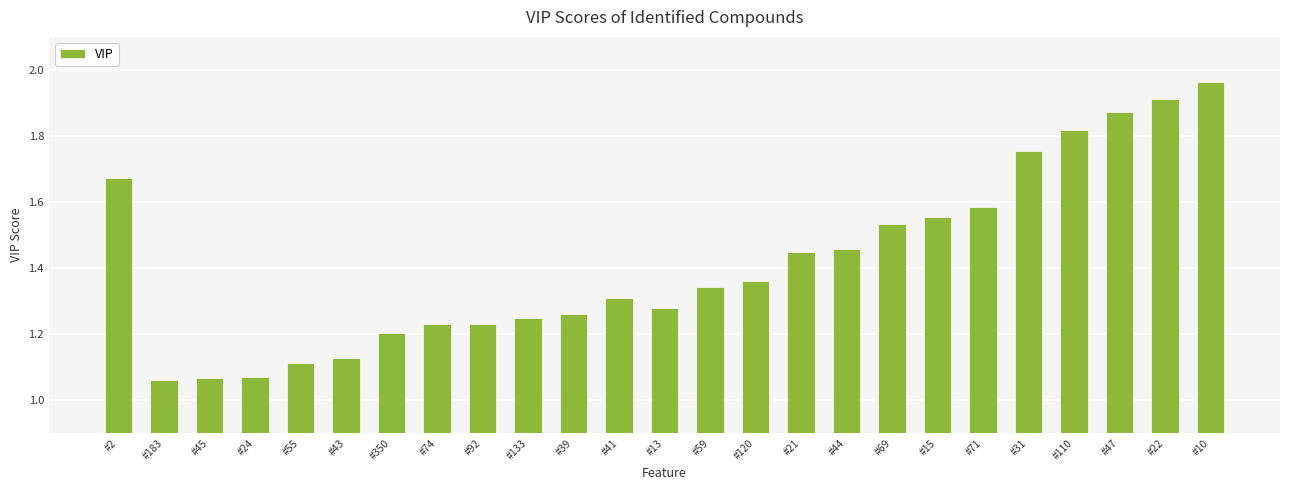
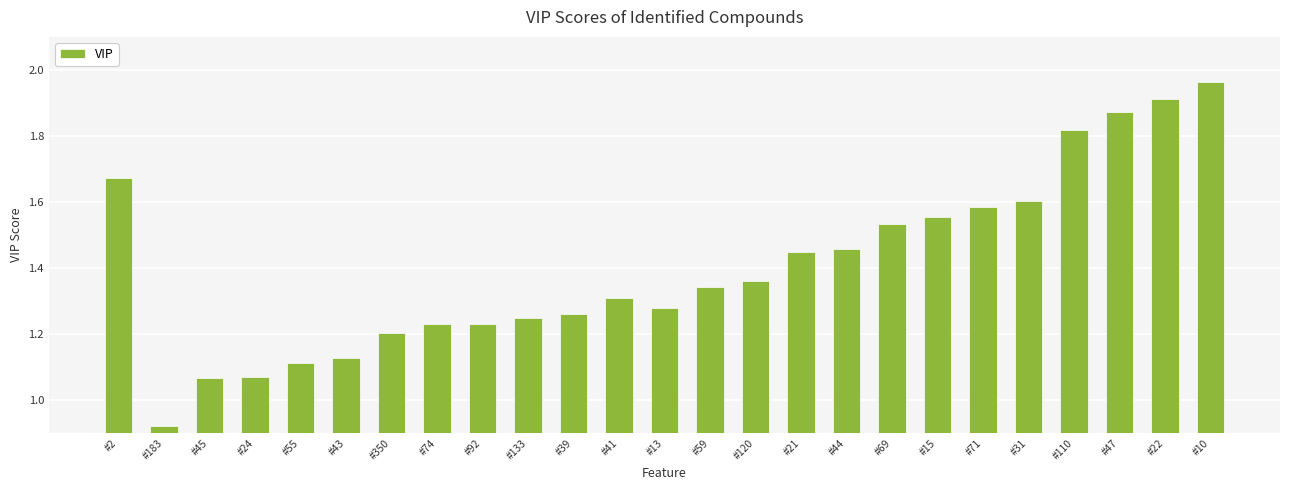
#183: 1.06 -> 0.92
#31: 1.75 -> 1.60
